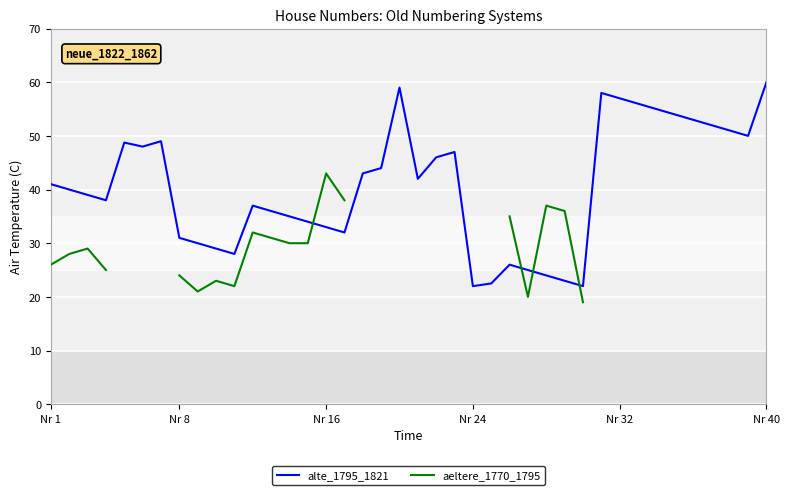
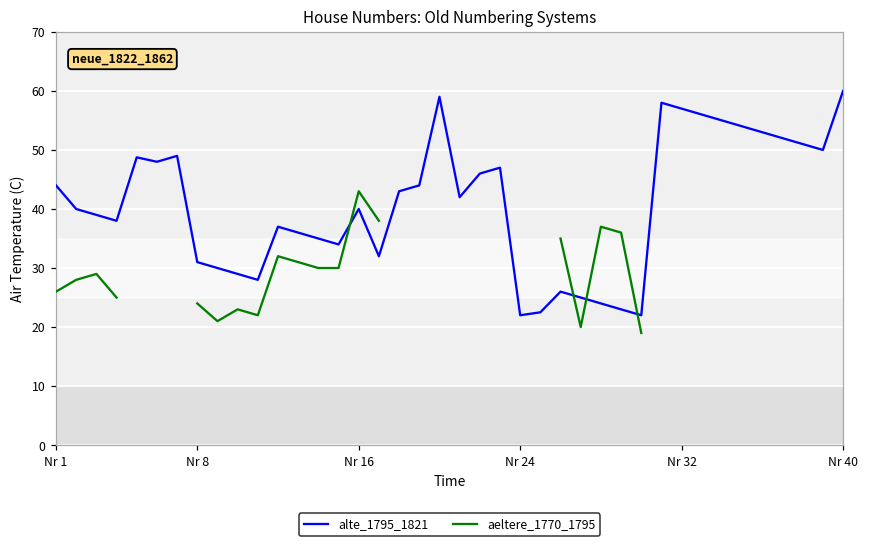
alte_1795_1821, Nr 1: 41 -> 44
alte_1795_1821, Nr 16: 33 -> 40
